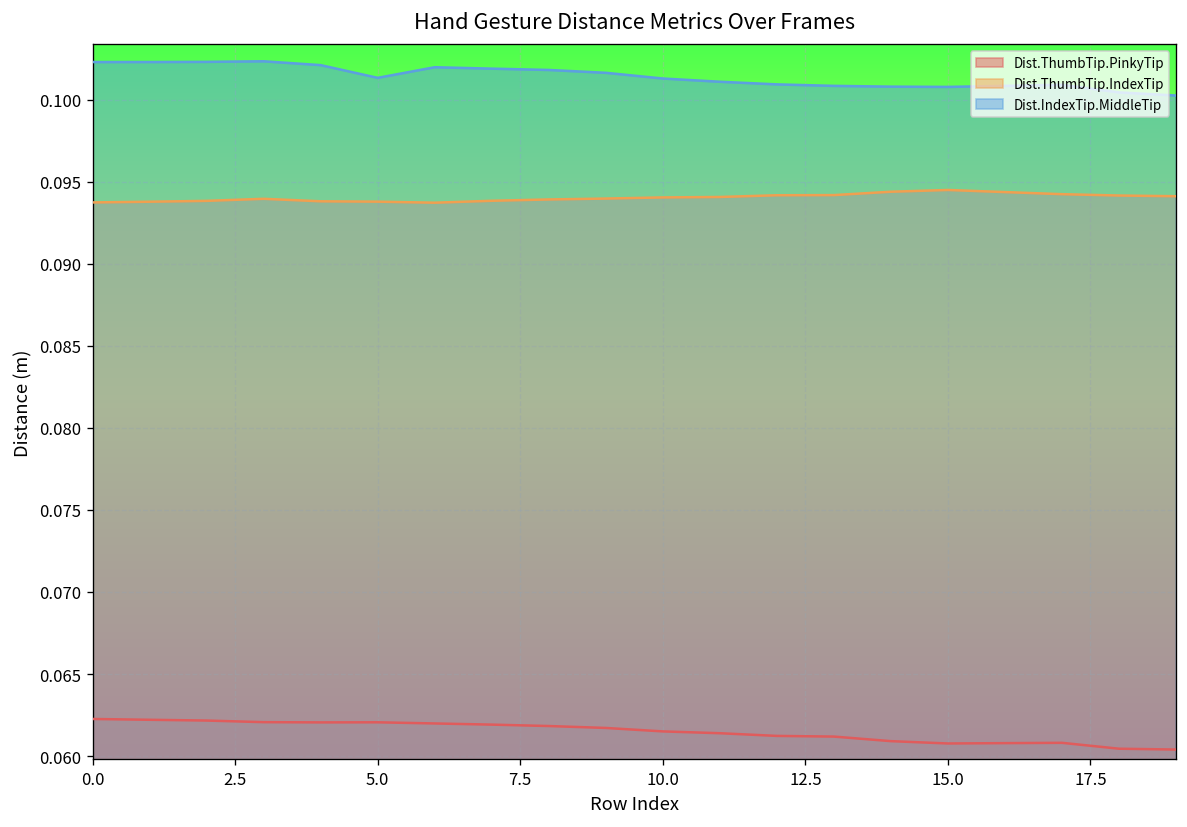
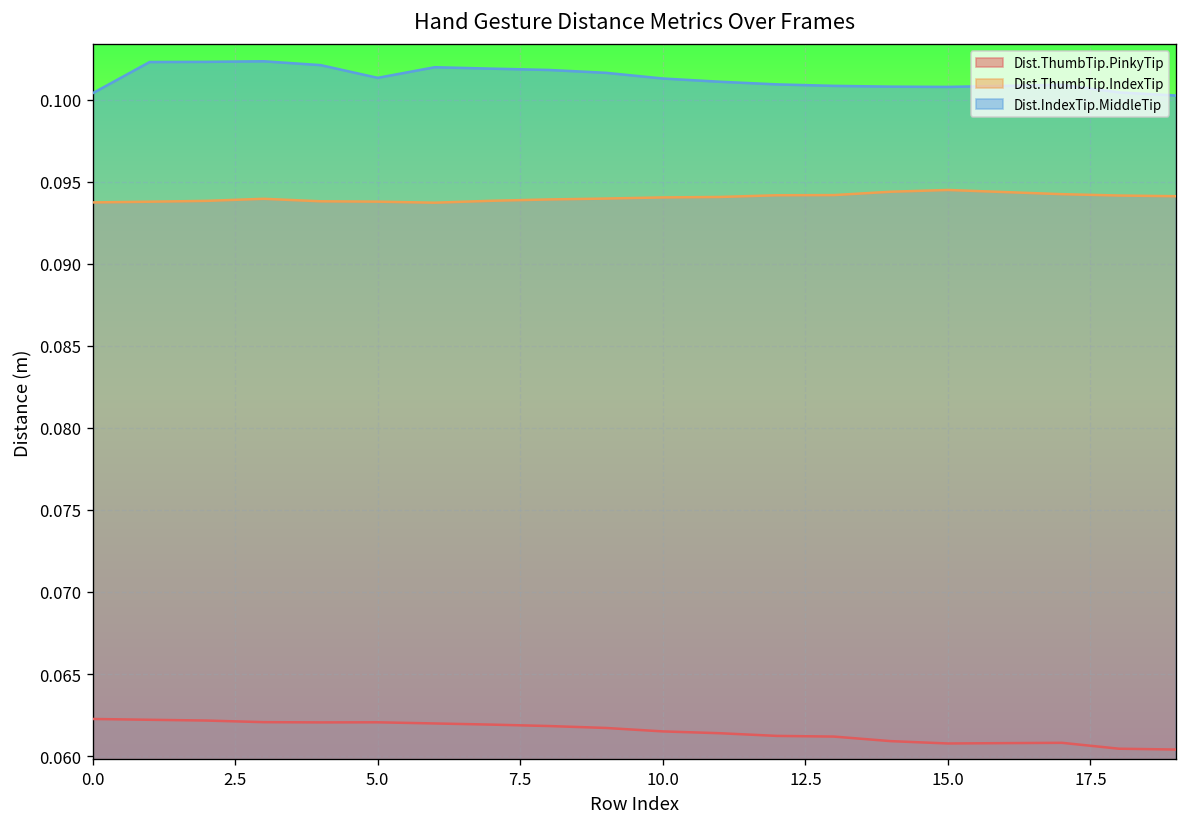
Dist.IndexTip.MiddleTip, 0.0: 0.1023 -> 0.1004
